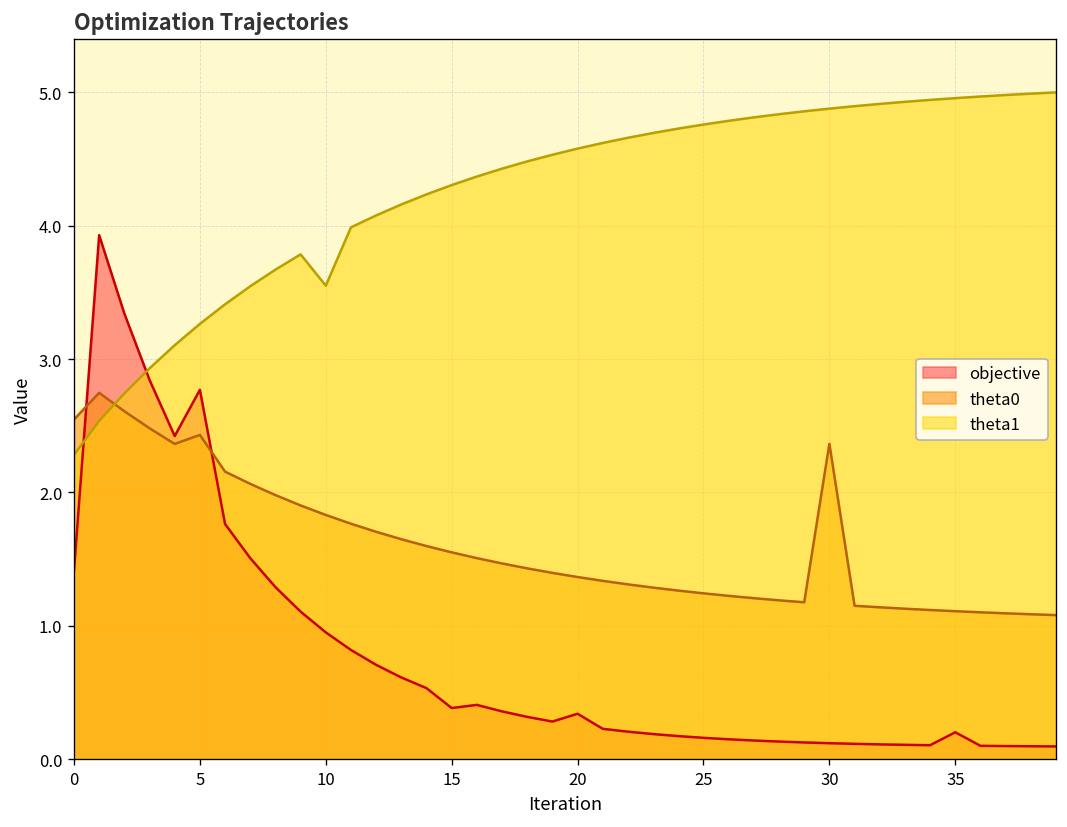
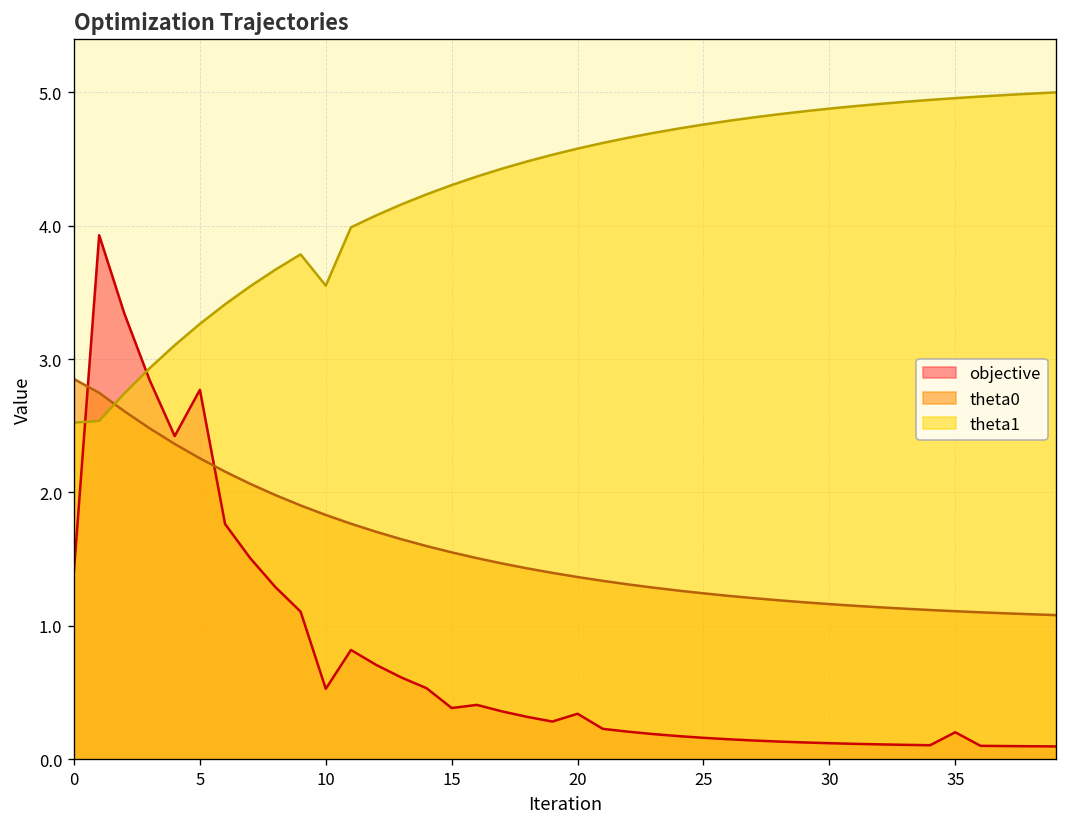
theta0, 0: 2.55 -> 2.85
theta1, 0: 2.28 -> 2.52
theta0, 5: 2.43 -> 2.26
objective, 10: 0.95 -> 0.53
theta0, 30: 2.36 -> 1.16
